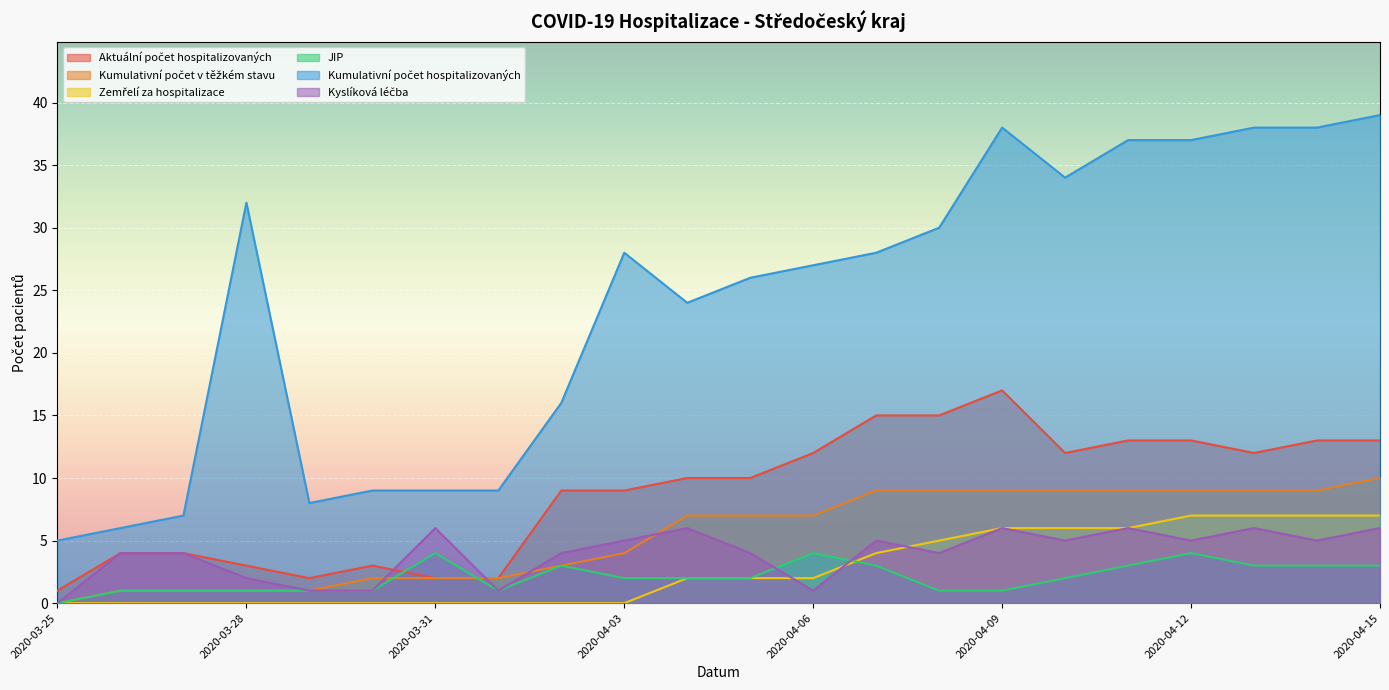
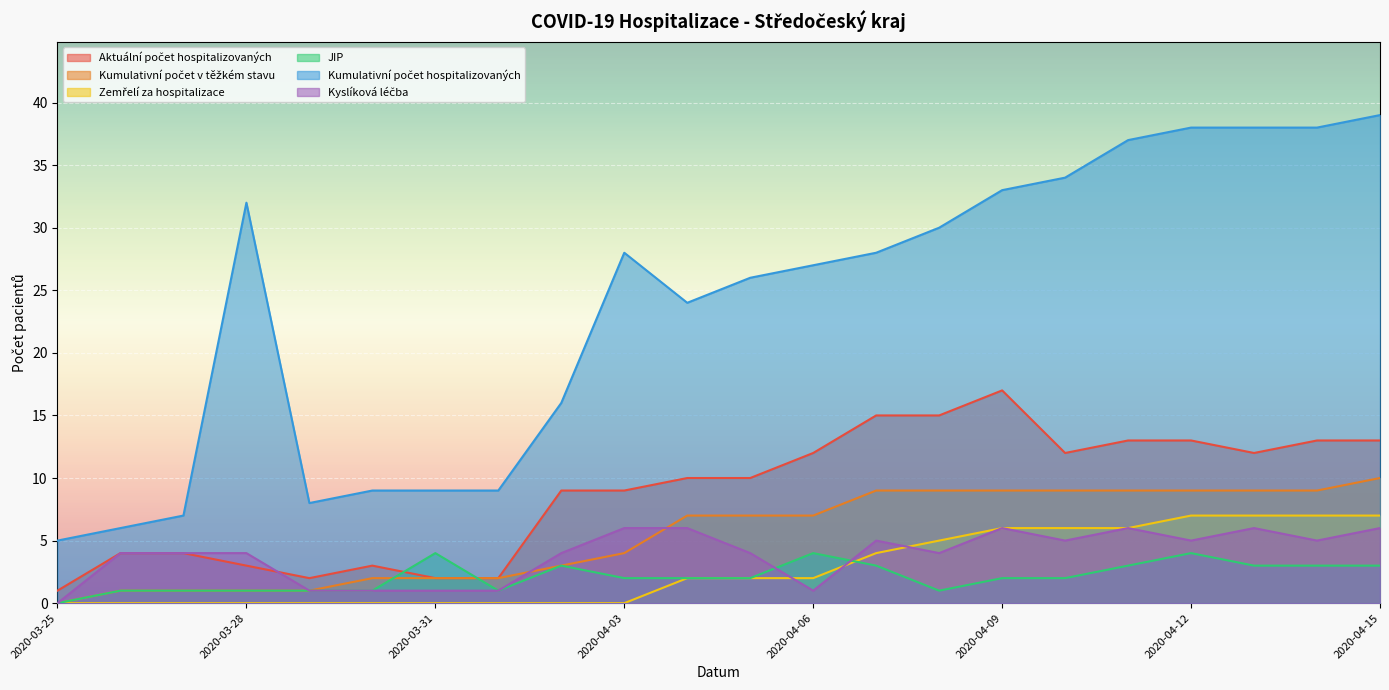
Kyslíková léčba, 2020-03-28: 2 -> 4
Kyslíková léčba, 2020-03-31: 6 -> 1
Kyslíková léčba, 2020-04-03: 5 -> 6
JIP, 2020-04-09: 1 -> 2
Kumulativní počet hospitalizovaných, 2020-04-09: 38 -> 33
Kumulativní počet hospitalizovaných, 2020-04-12: 37 -> 38
